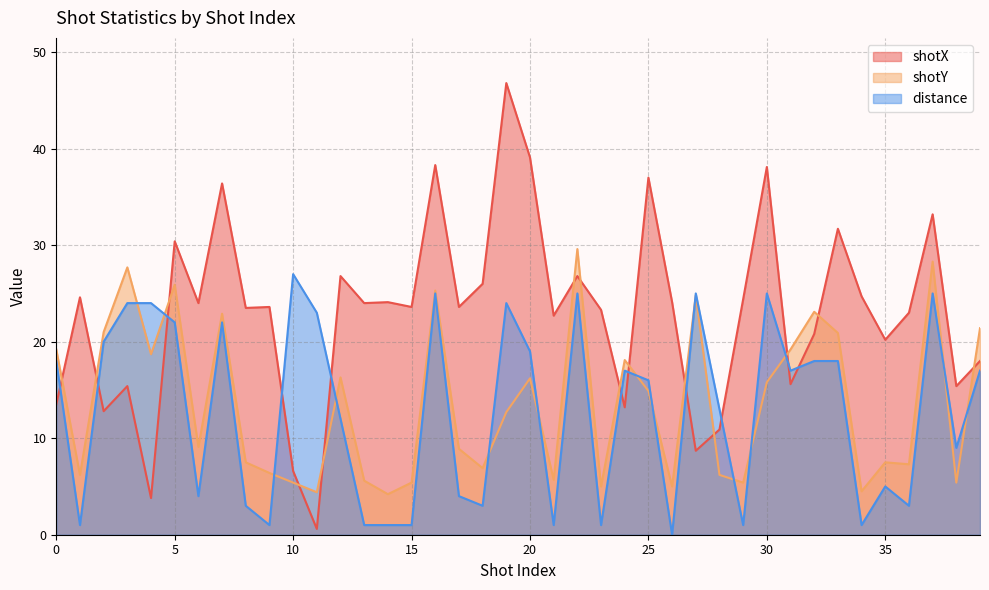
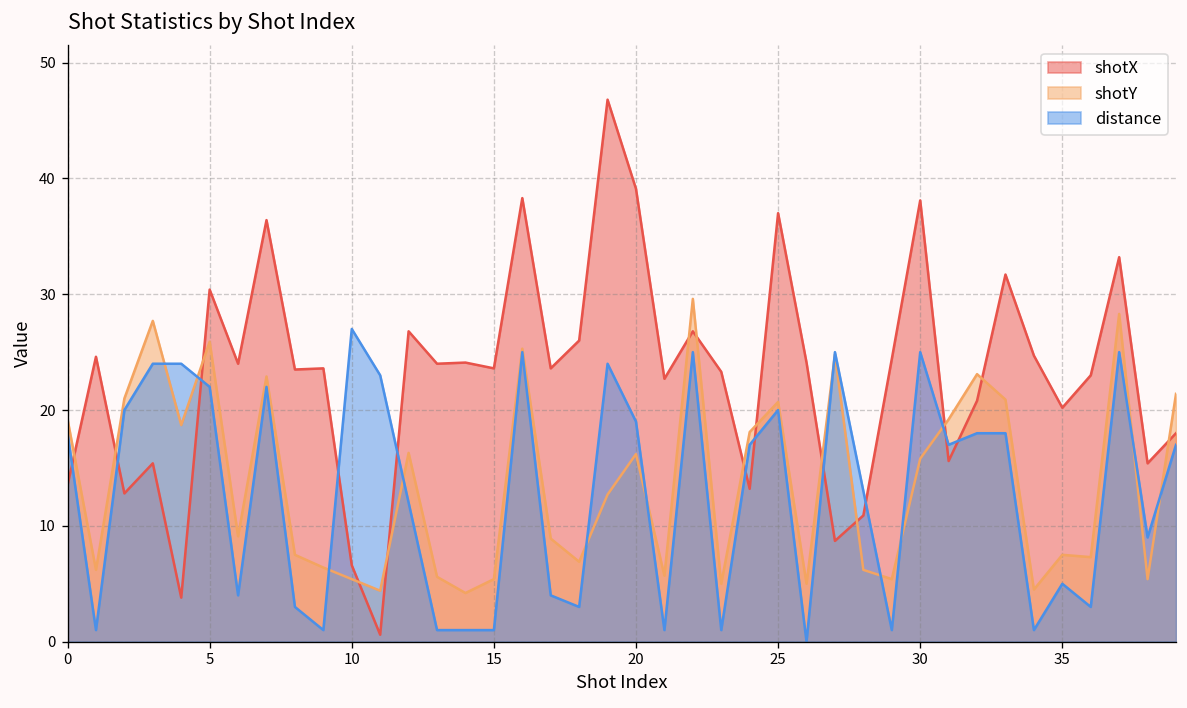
shotY, 25: 15 -> 21
distance, 25: 16 -> 20
